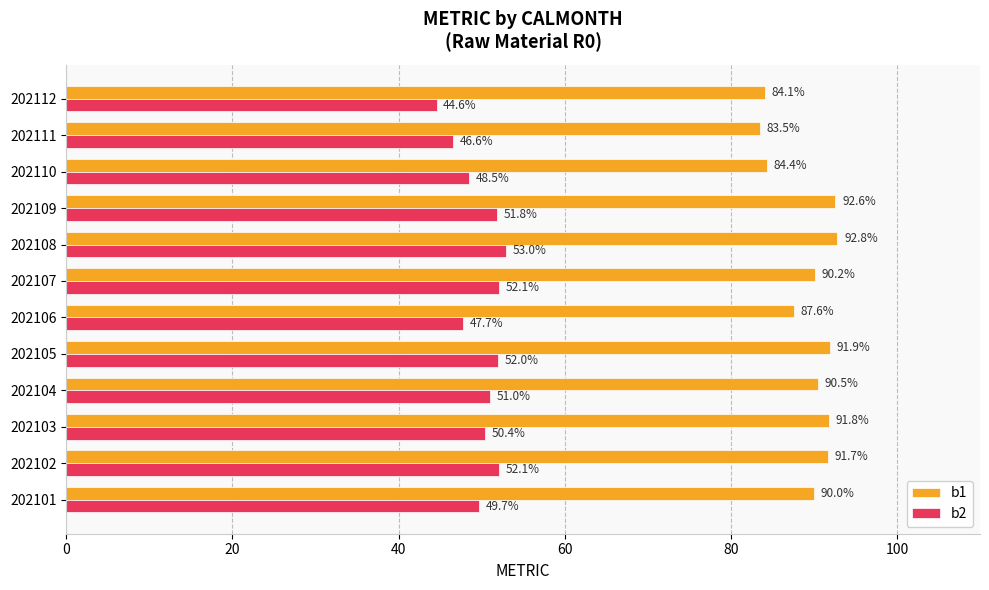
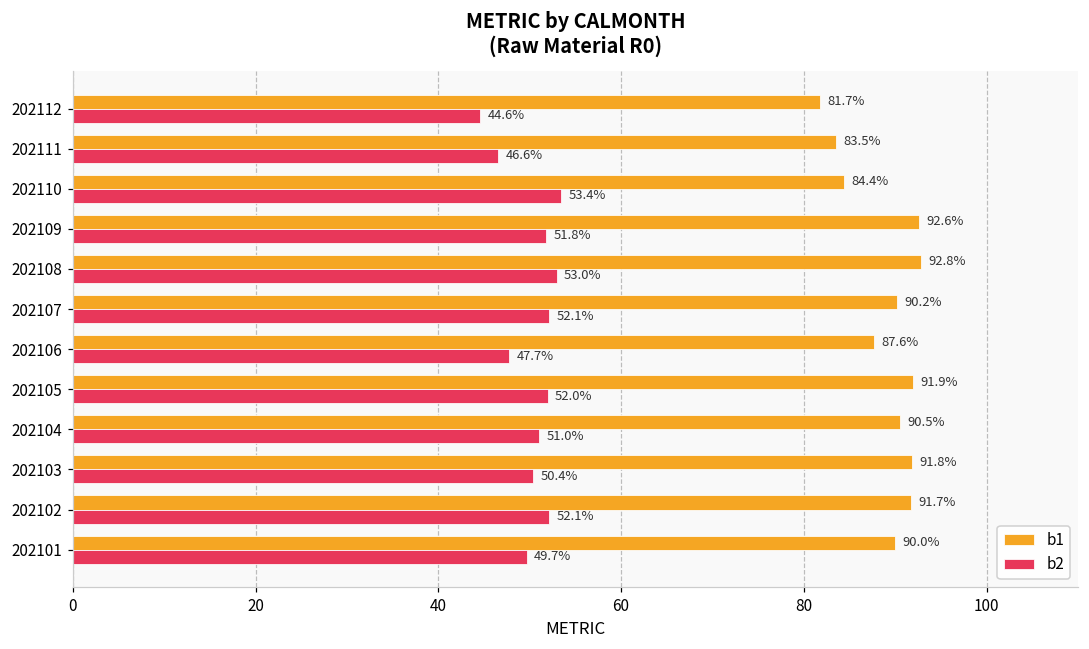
b1, 202112: 84.1% -> 81.7%
b2, 202110: 48.5% -> 53.4%
